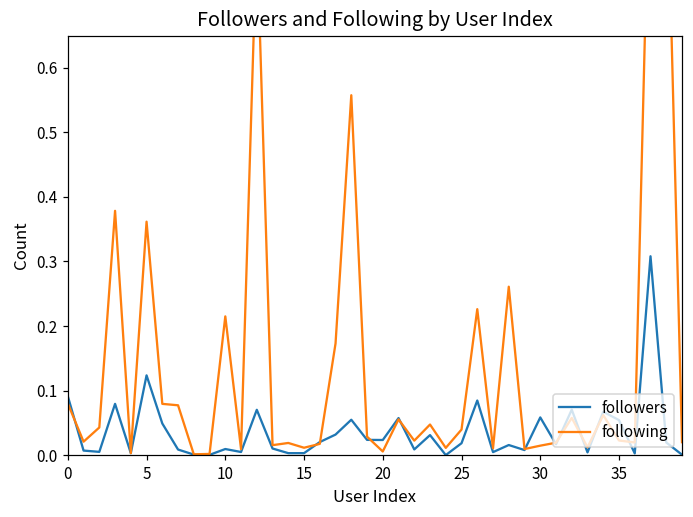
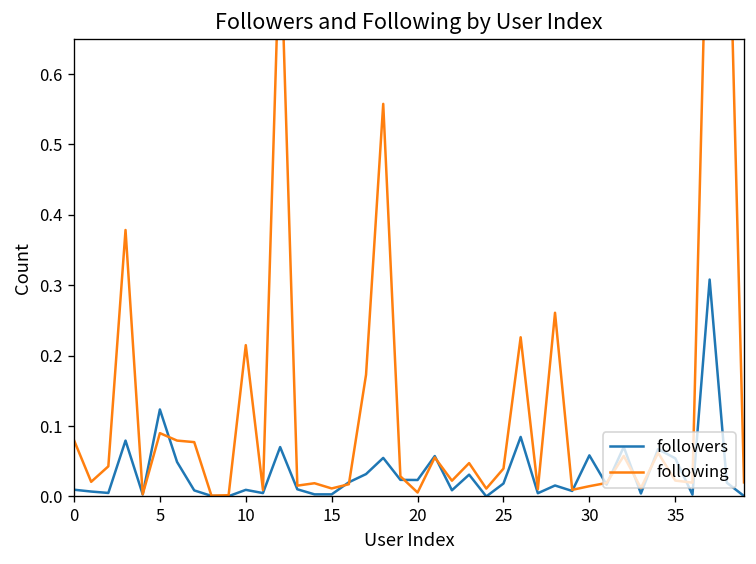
followers, 0: 0.09 -> 0.01
following, 5: 0.36 -> 0.09
